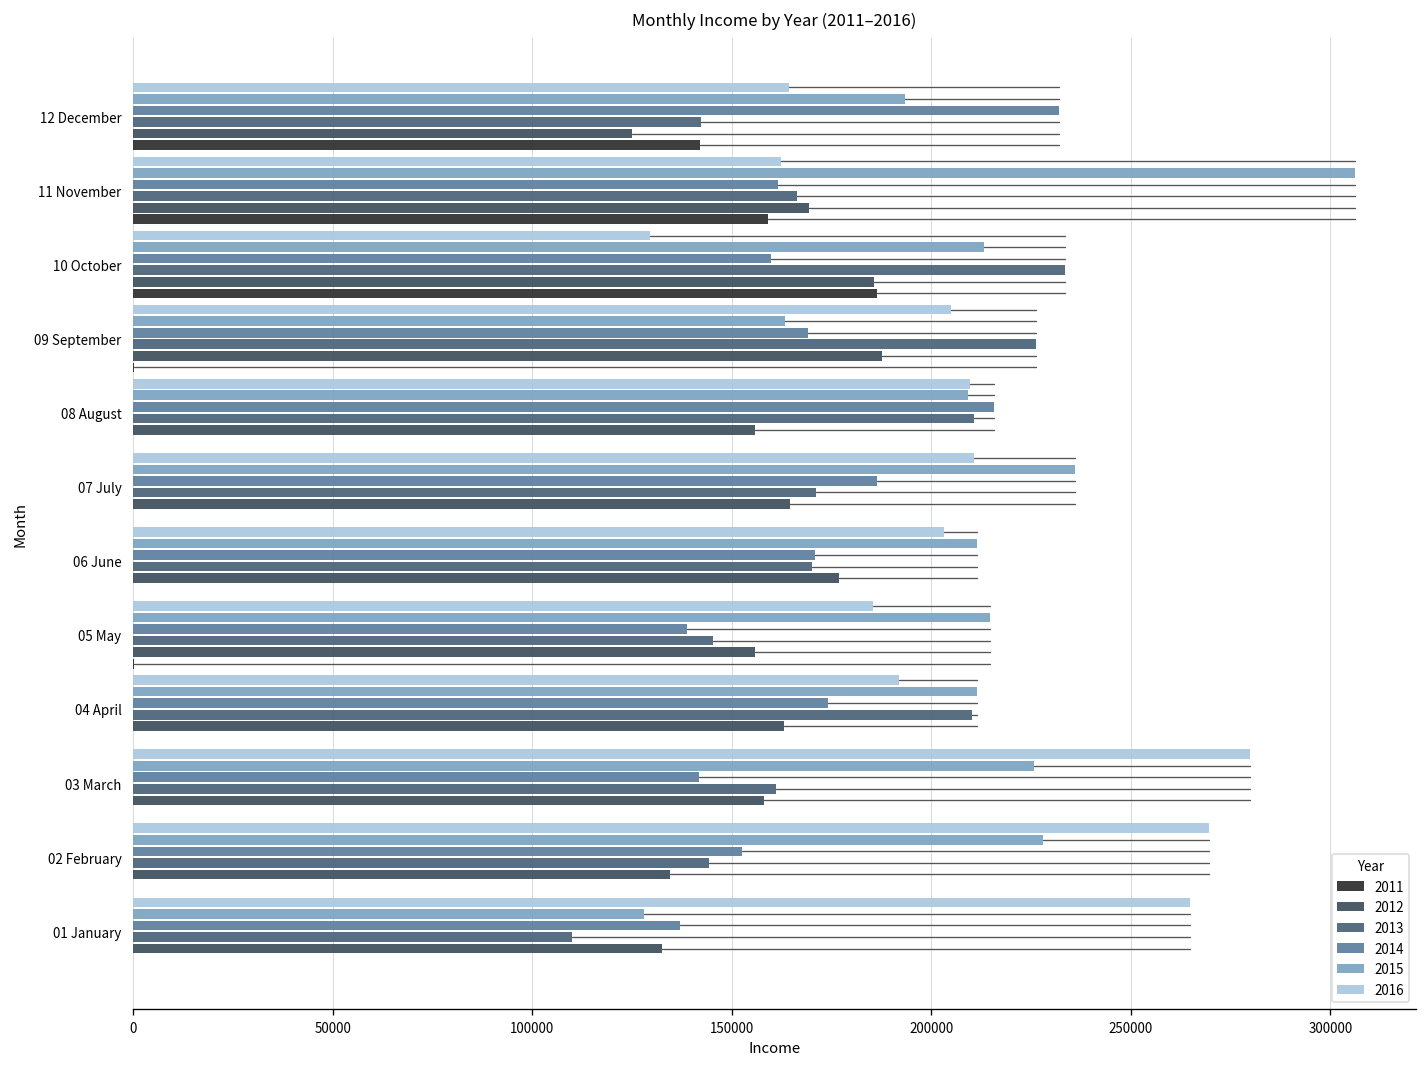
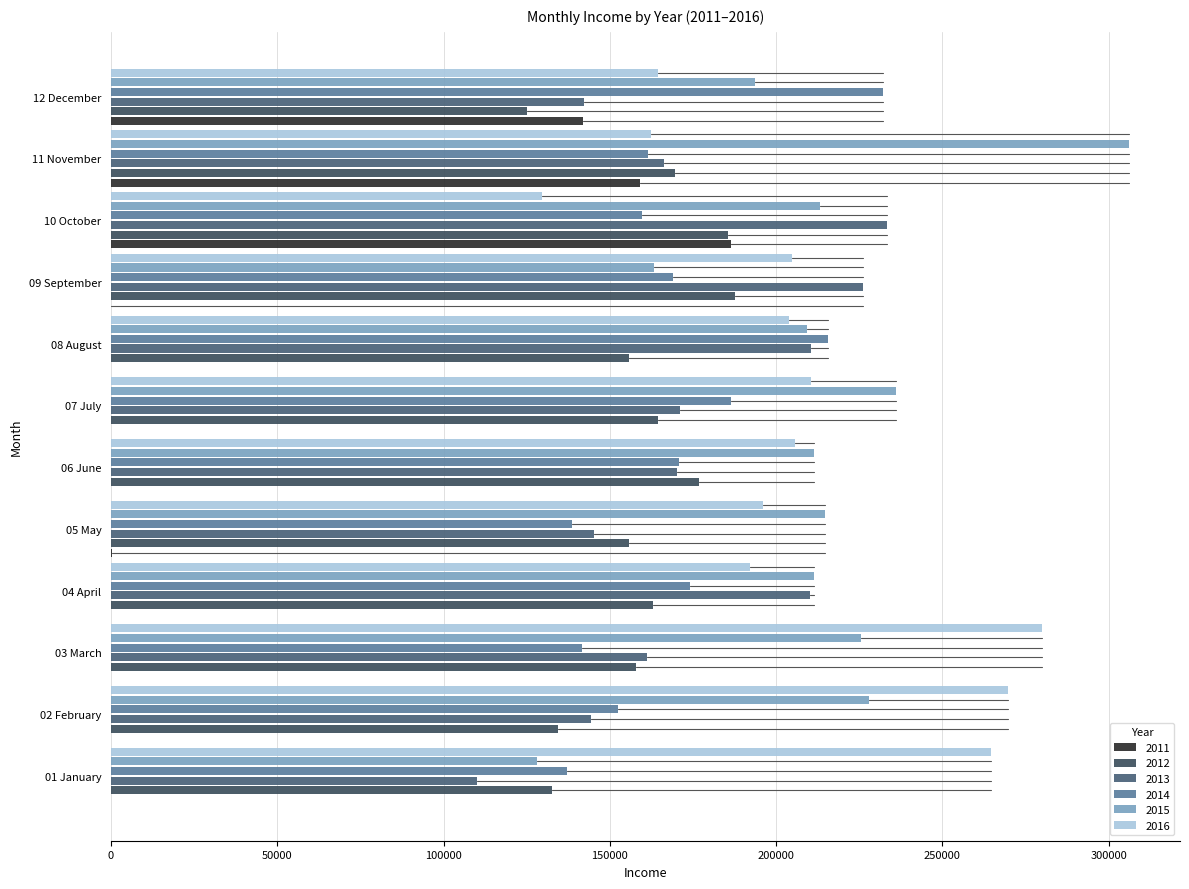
2016, 08 August: 210000 -> 204000
2016, 06 June: 203000 -> 206000
2016, 05 May: 185000 -> 196000
